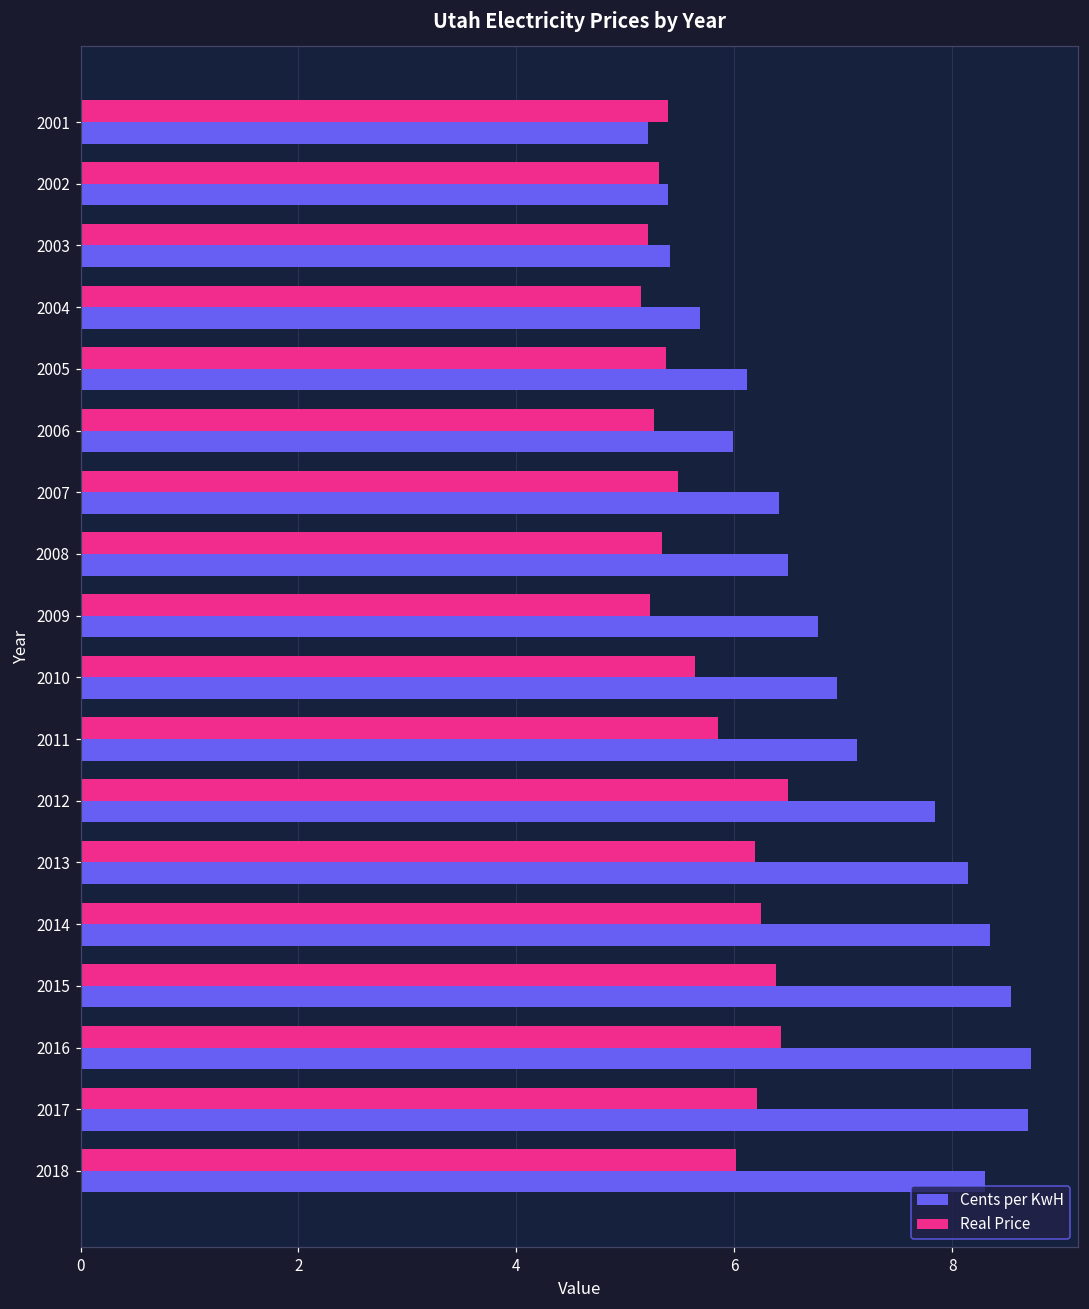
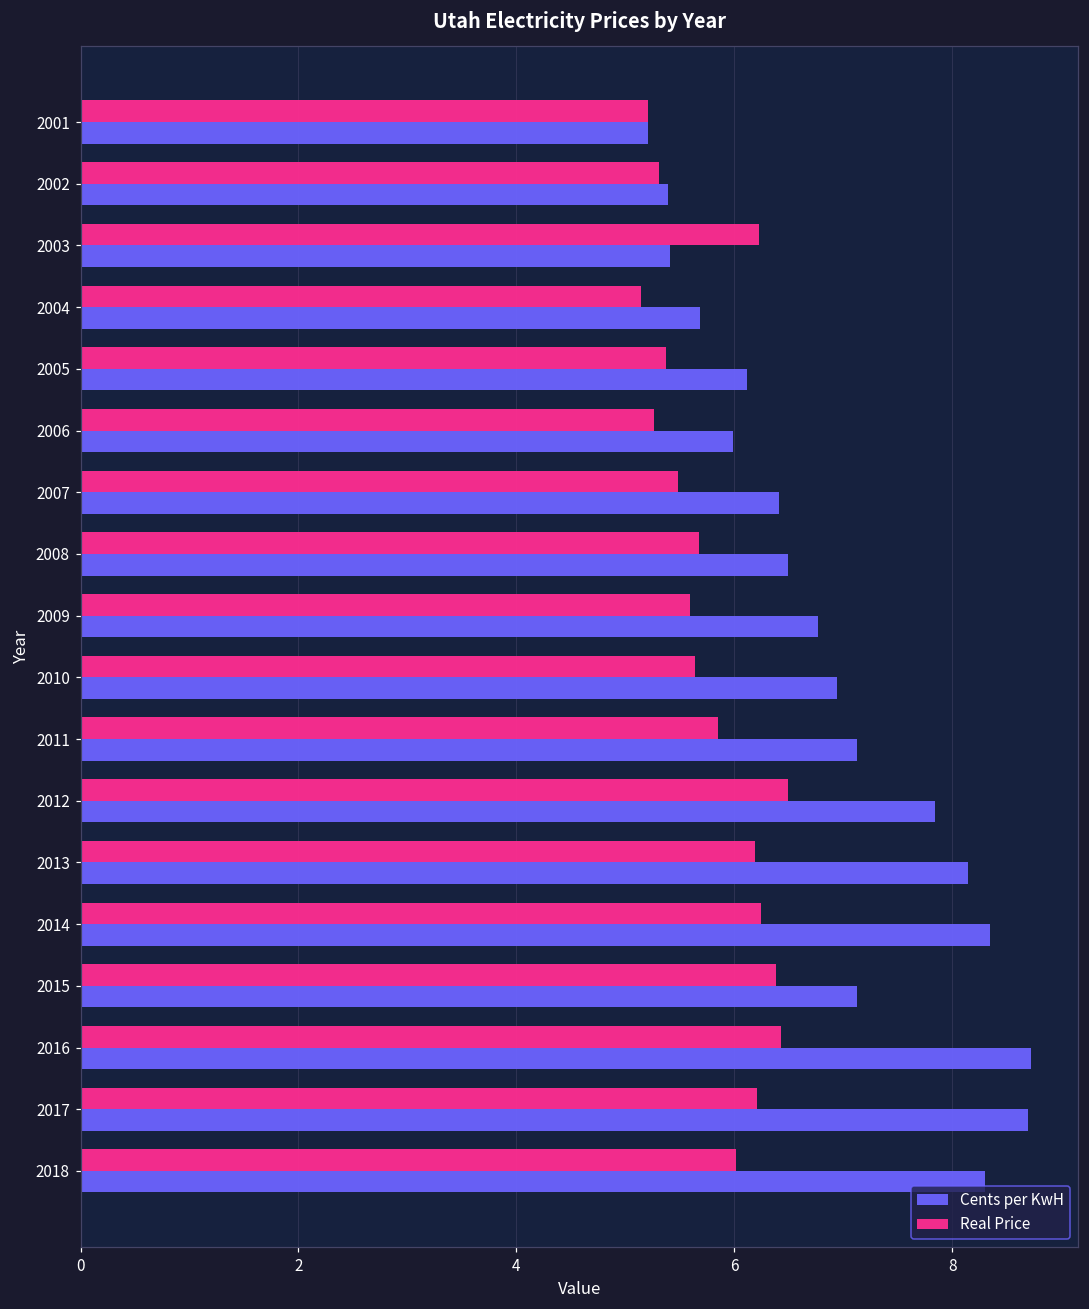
Real Price, 2001: 5.4 -> 5.2
Real Price, 2003: 5.2 -> 6.2
Real Price, 2008: 5.3 -> 5.7
Real Price, 2009: 5.2 -> 5.6
Cents per KwH, 2015: 8.5 -> 7.1
